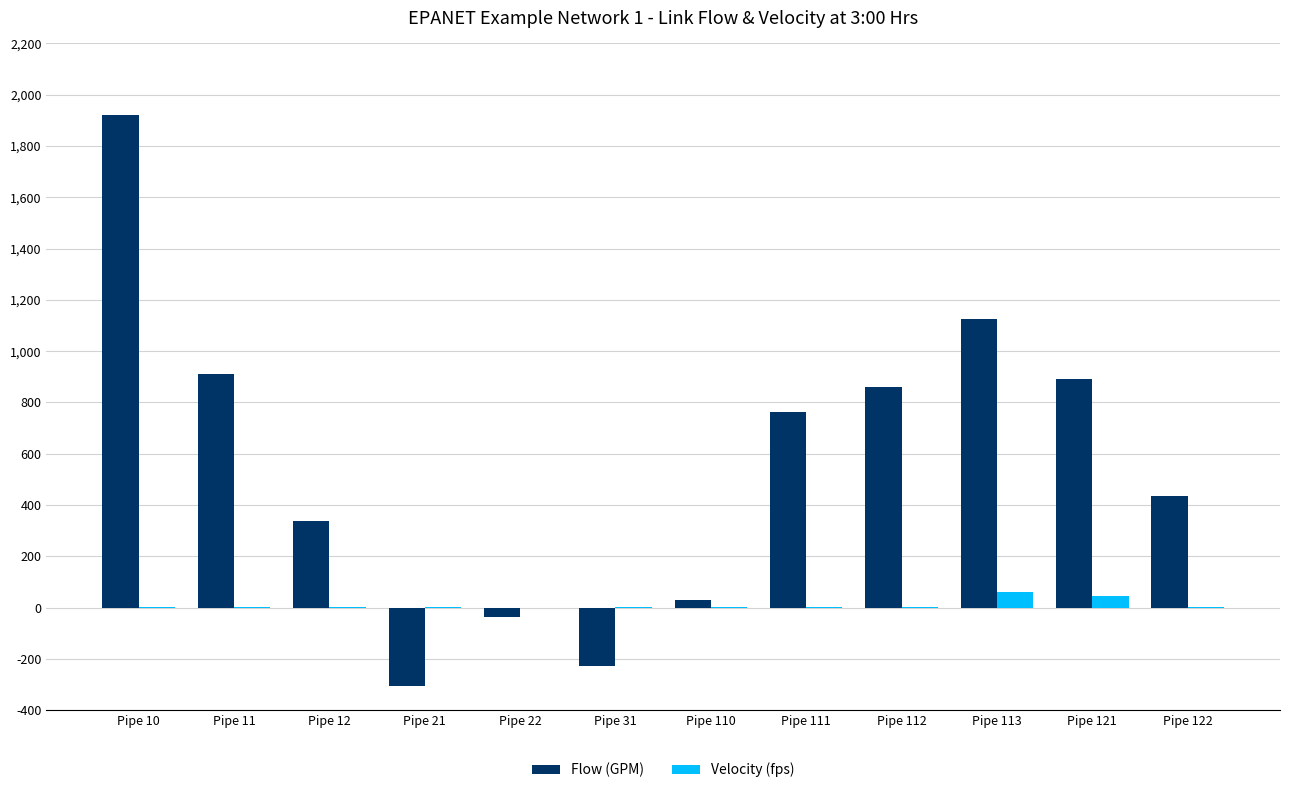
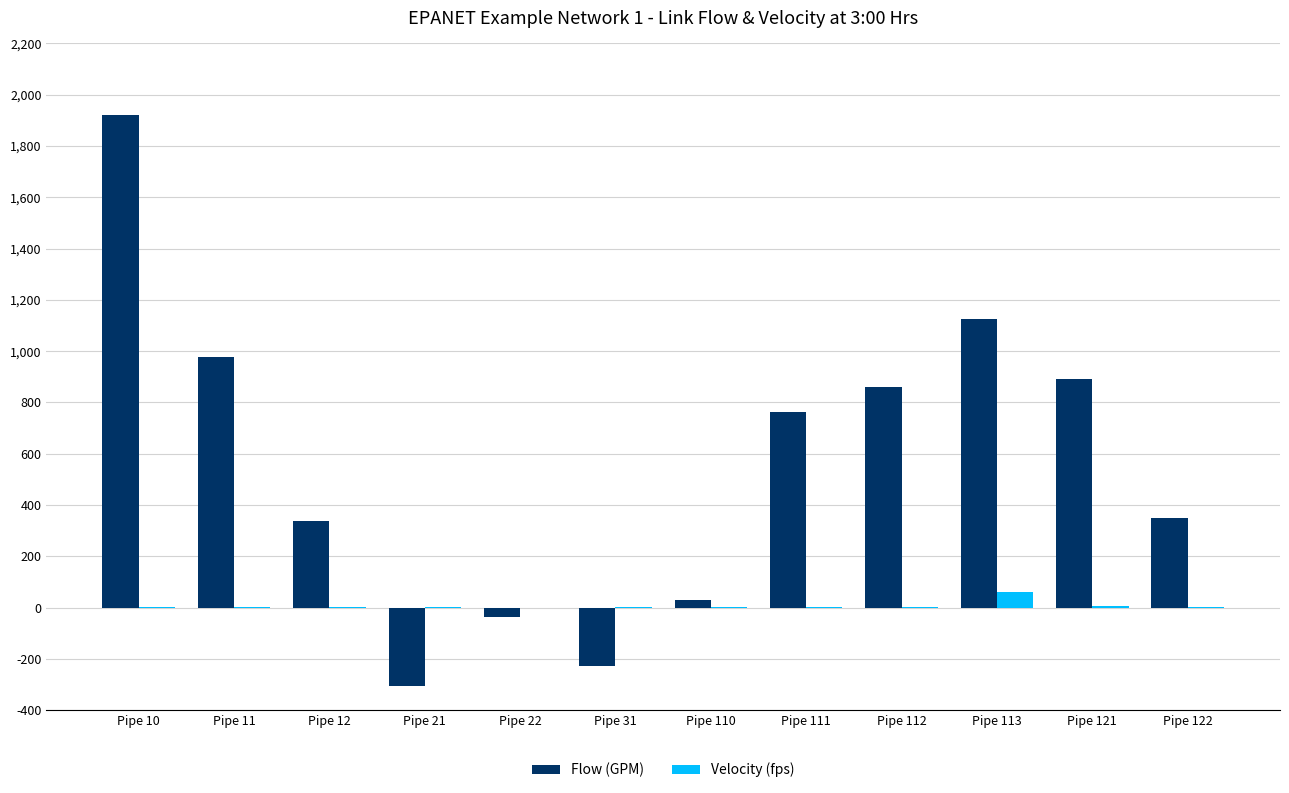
Flow (GPM), Pipe 11: 910 -> 980
Velocity (fps), Pipe 121: 50 -> 10
Flow (GPM), Pipe 122: 430 -> 350
